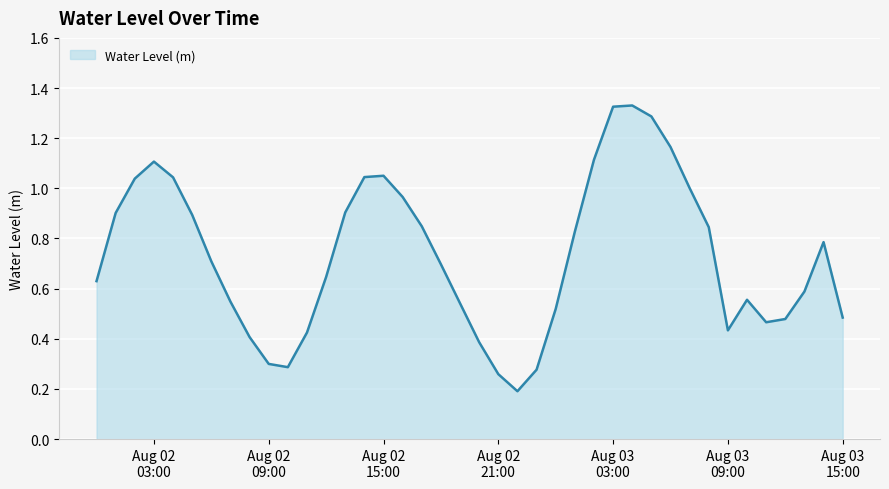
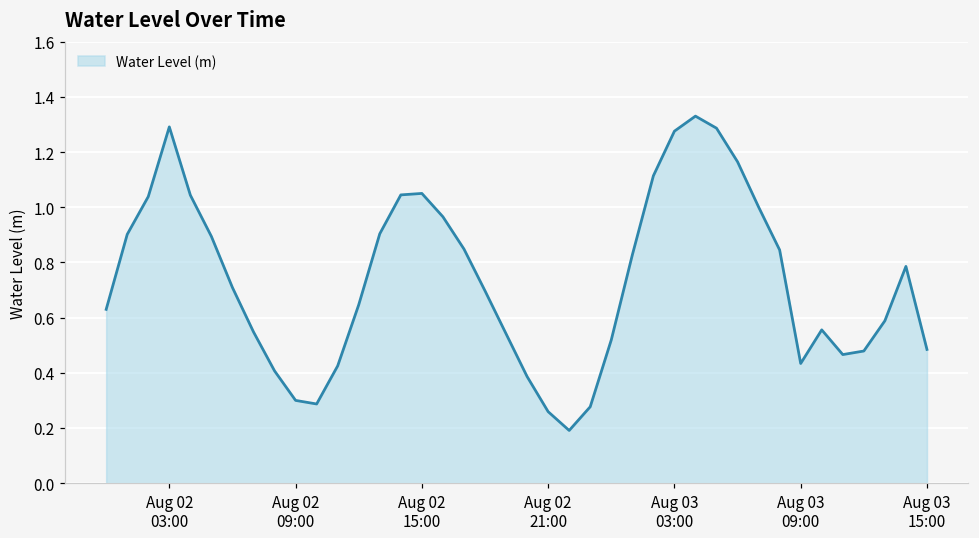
Aug 02 03:00: 1.11 -> 1.29
Aug 03 03:00: 1.33 -> 1.28
